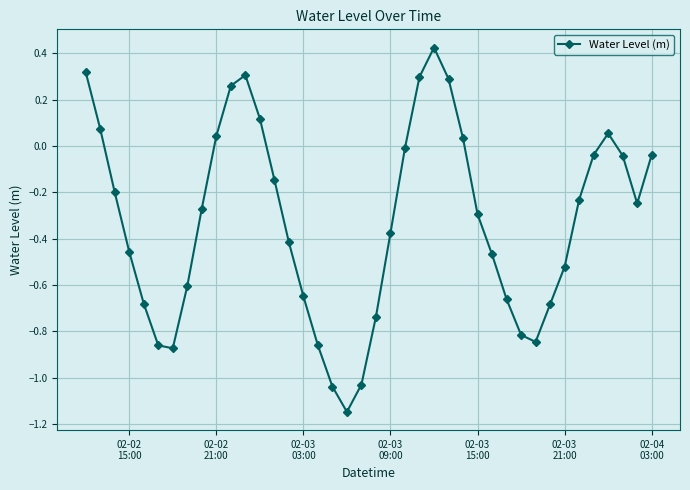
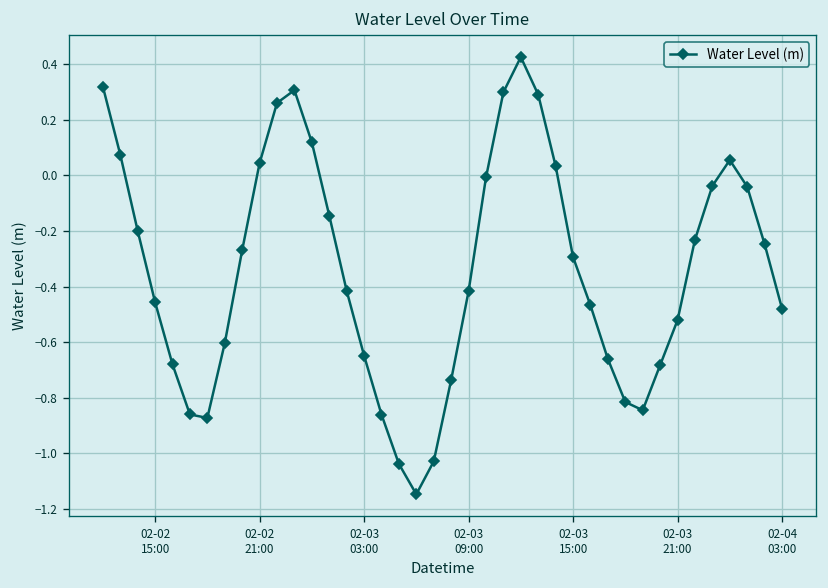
02-03 09:00: -0.38 -> -0.42
02-04 03:00: -0.04 -> -0.48
